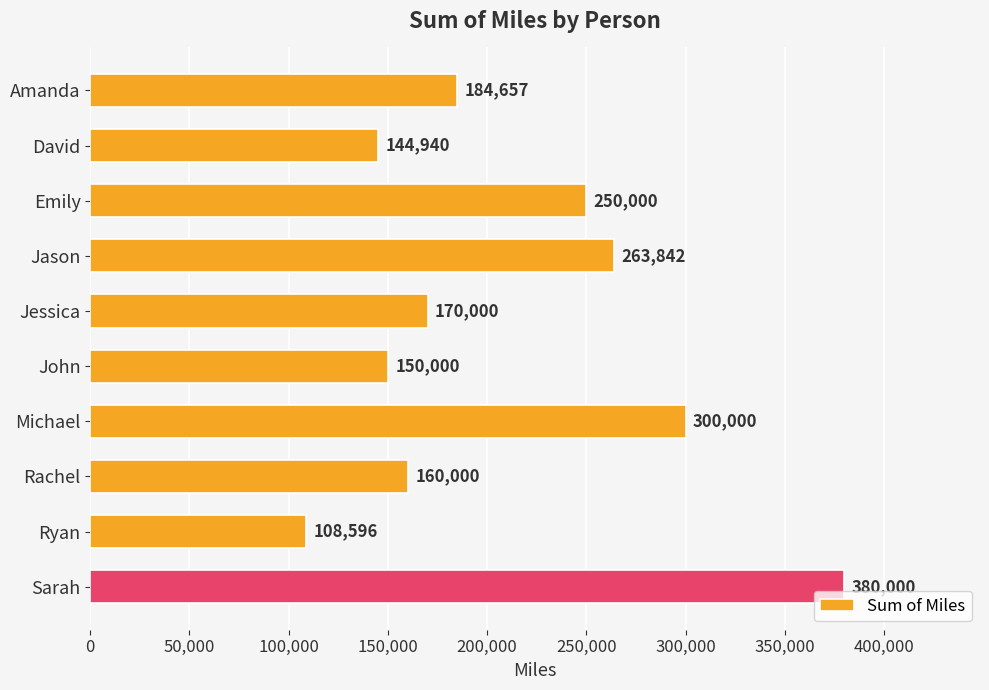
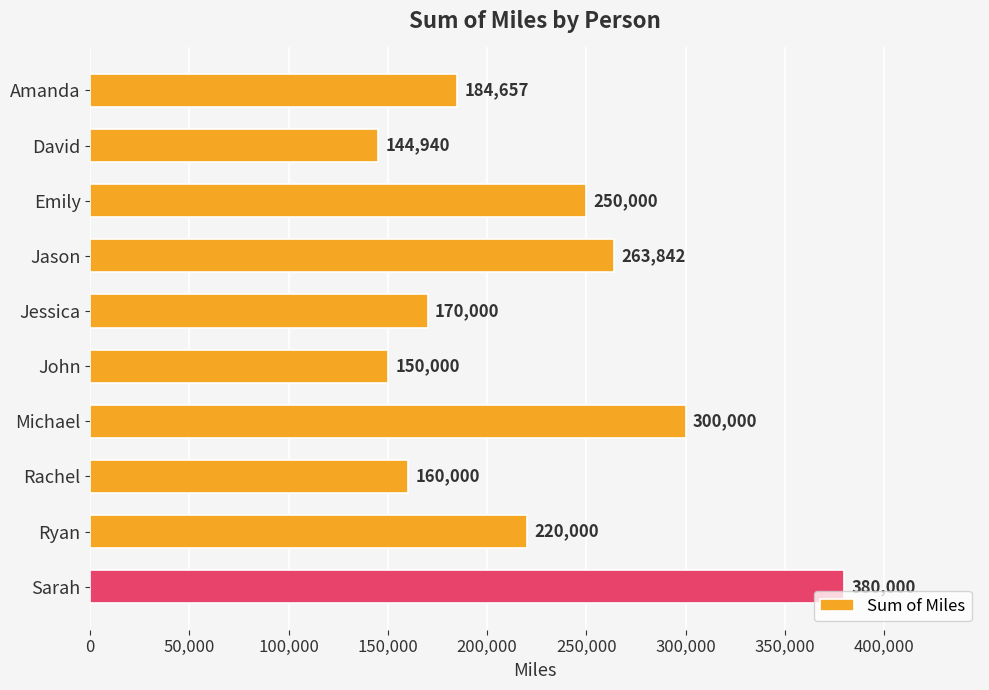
Ryan: 108,596 -> 220,000
